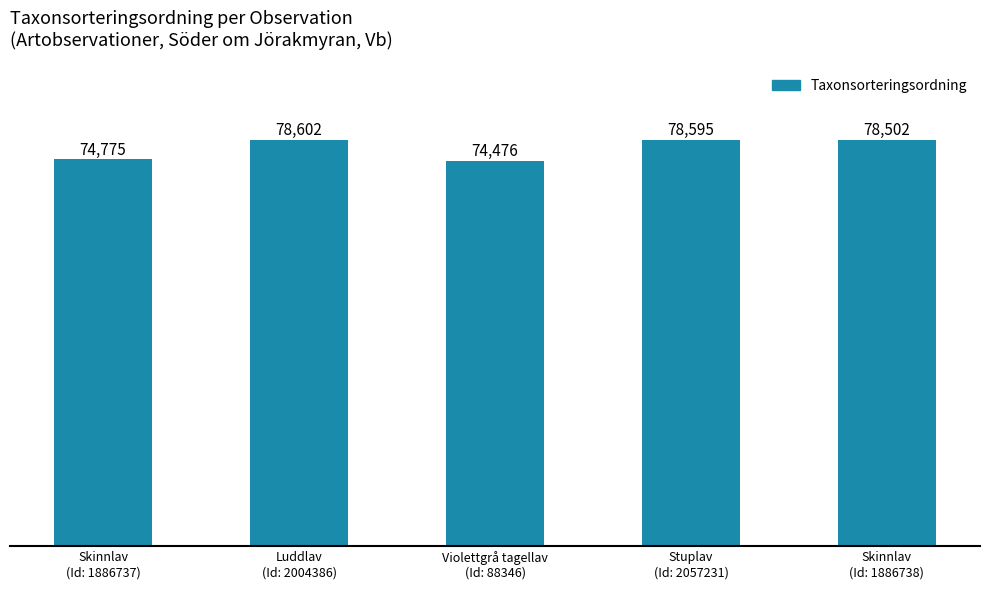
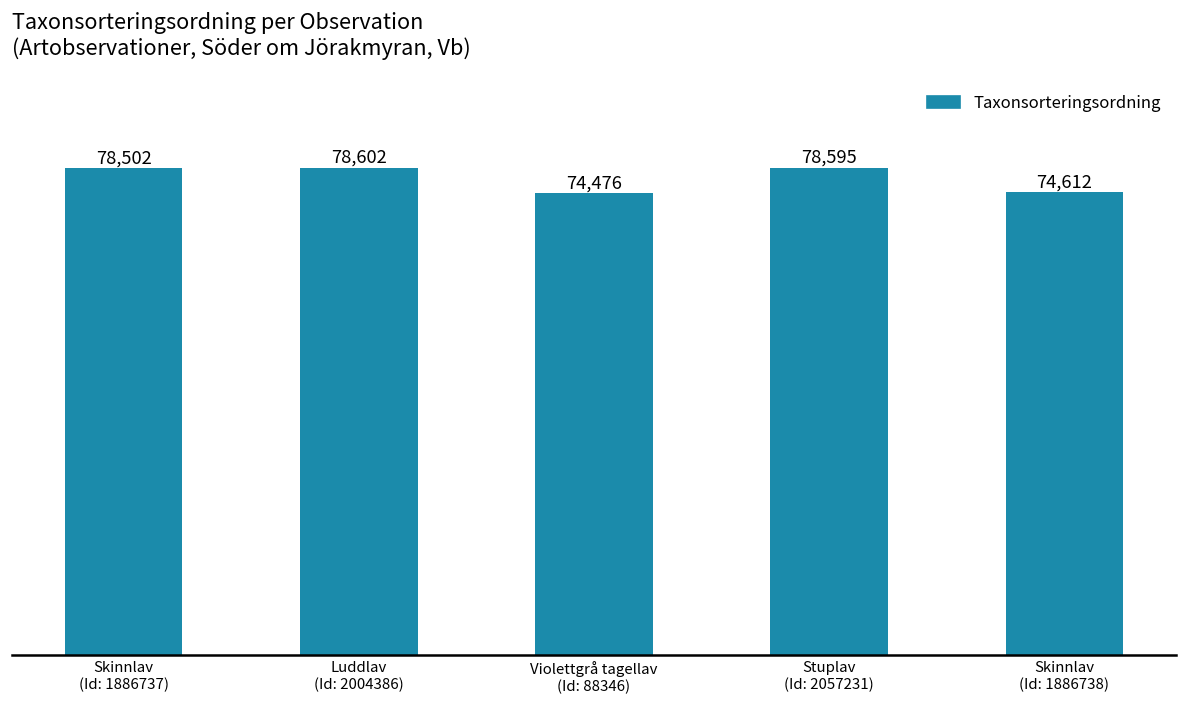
Skinnlav (Id: 1886737): 74,775 -> 78,502
Skinnlav (Id: 1886738): 78,502 -> 74,612
